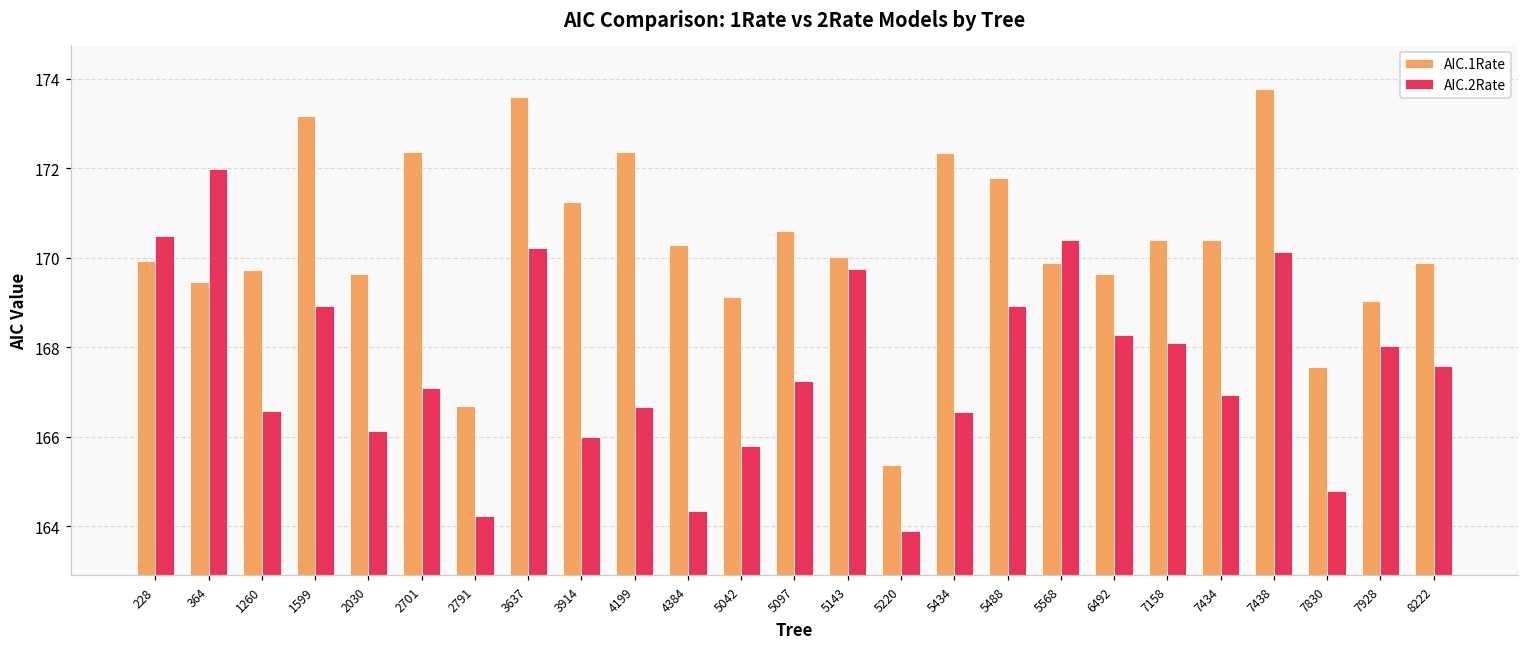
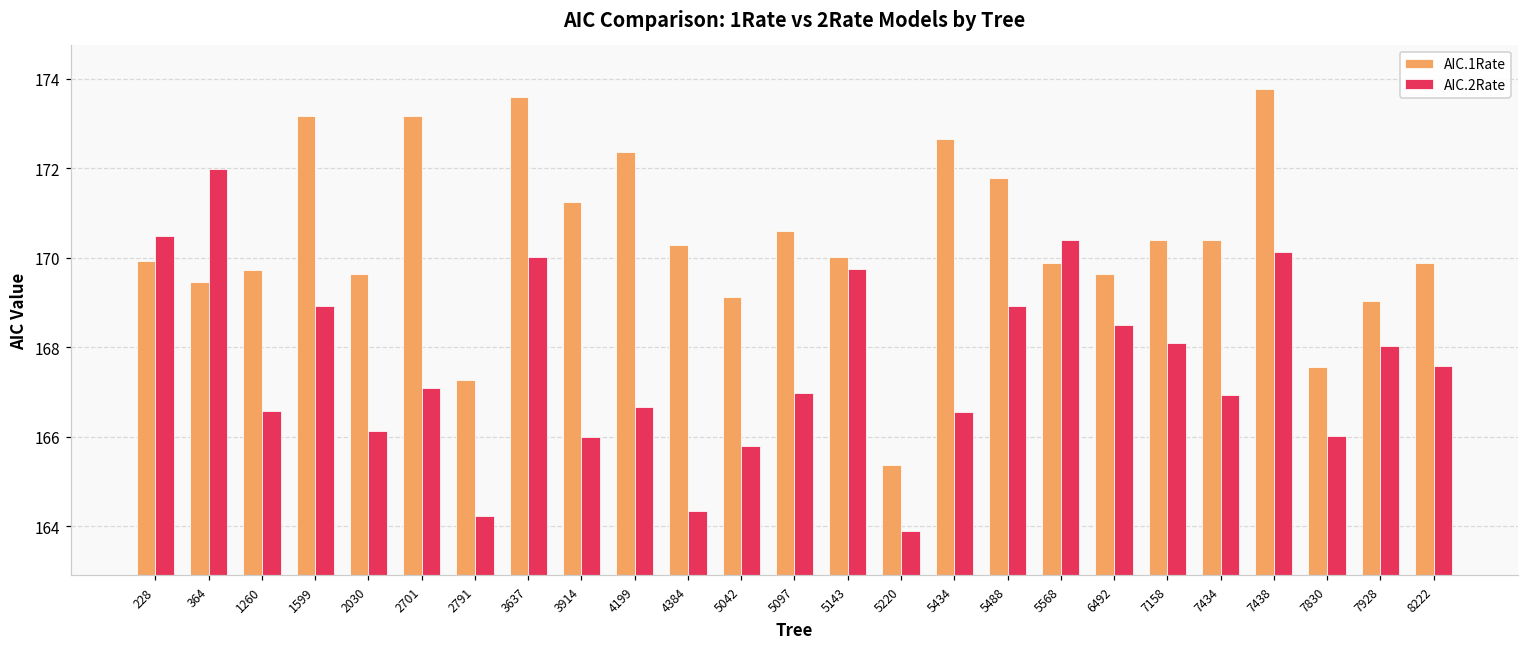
AIC.1Rate, 2701: 172.4 -> 173.2
AIC.1Rate, 2791: 166.7 -> 167.3
AIC.2Rate, 3637: 170.2 -> 170.0
AIC.2Rate, 5097: 167.2 -> 167.0
AIC.1Rate, 5434: 172.3 -> 172.6
AIC.2Rate, 6492: 168.3 -> 168.5
AIC.2Rate, 7830: 164.8 -> 166.0
